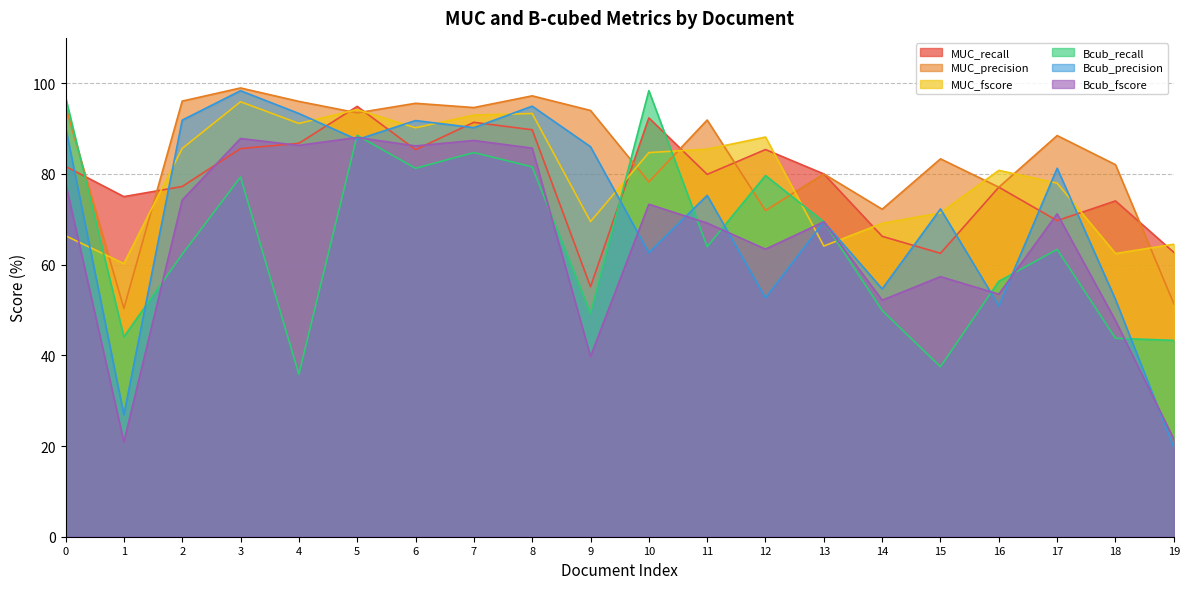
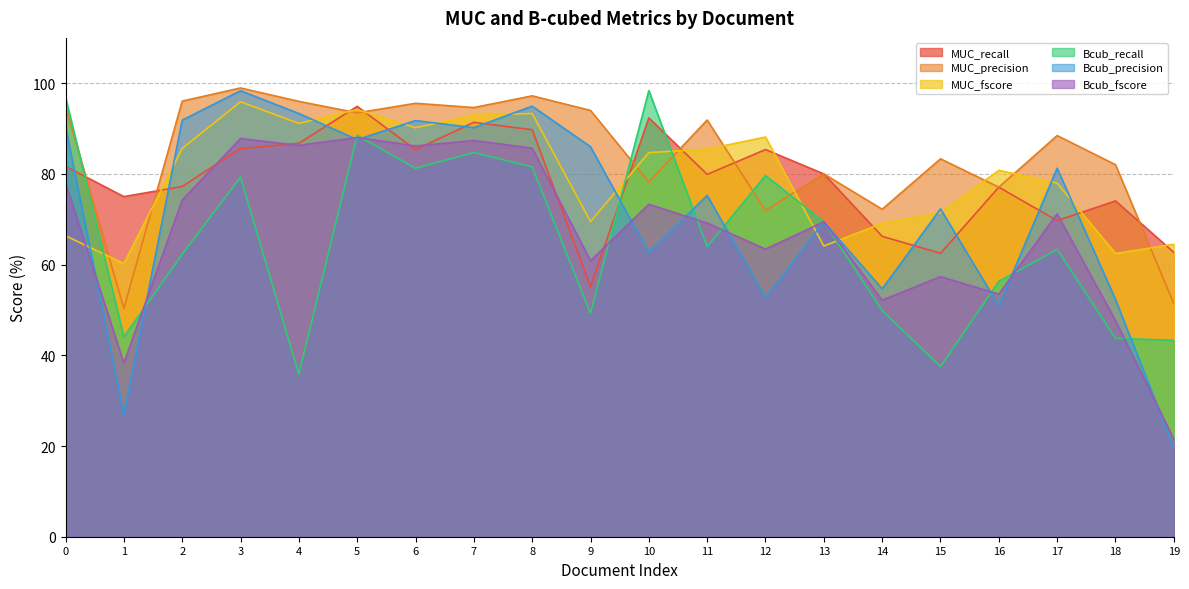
Bcub_fscore, 1: 21 -> 38
Bcub_fscore, 9: 40 -> 61
